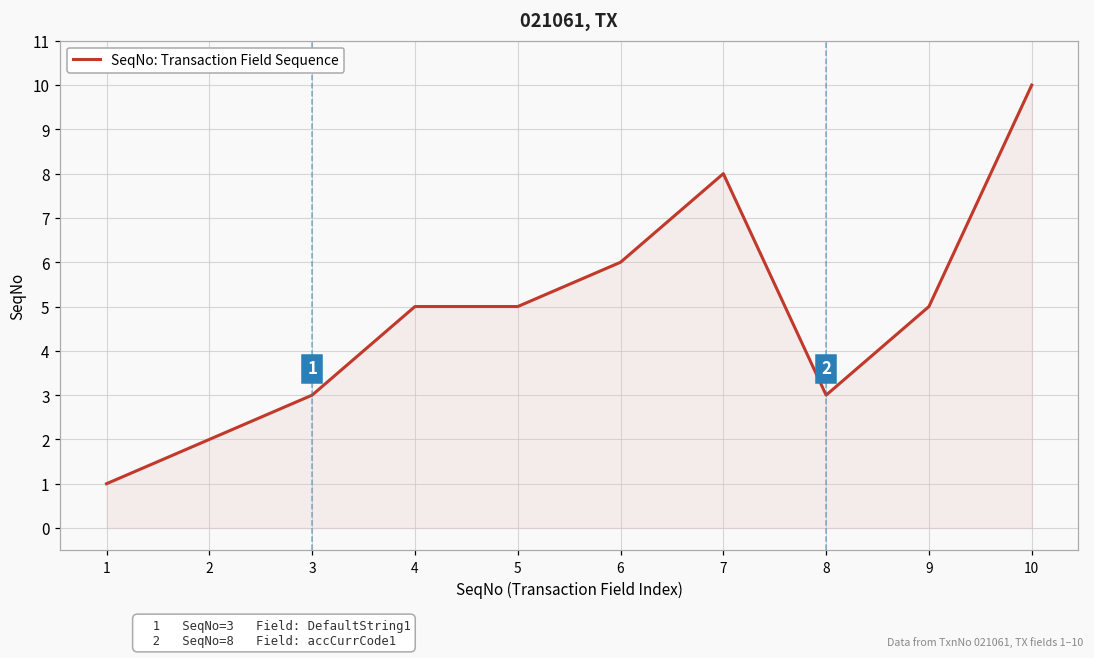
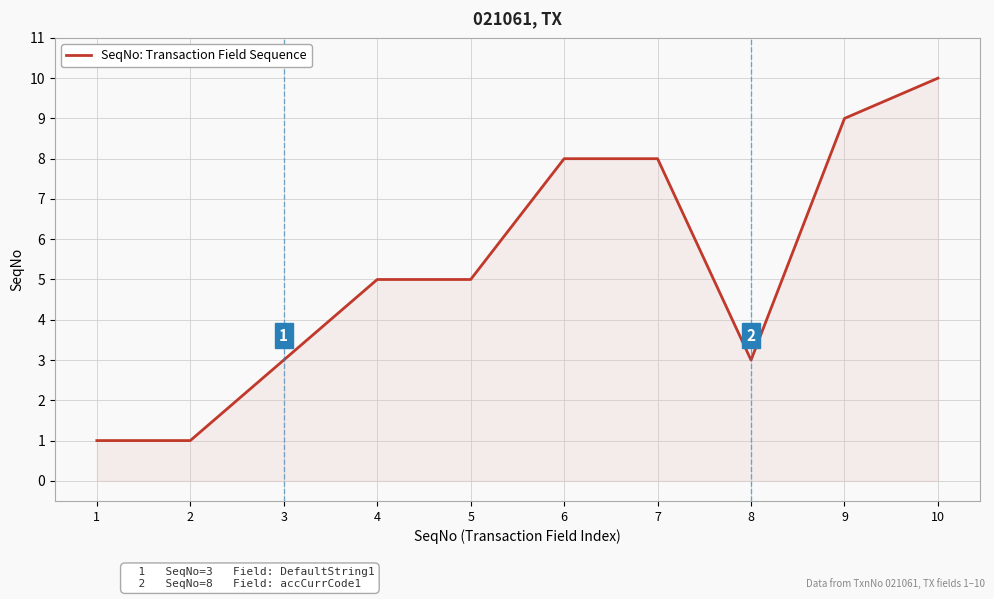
2: 2 -> 1
6: 6 -> 8
9: 5 -> 9
